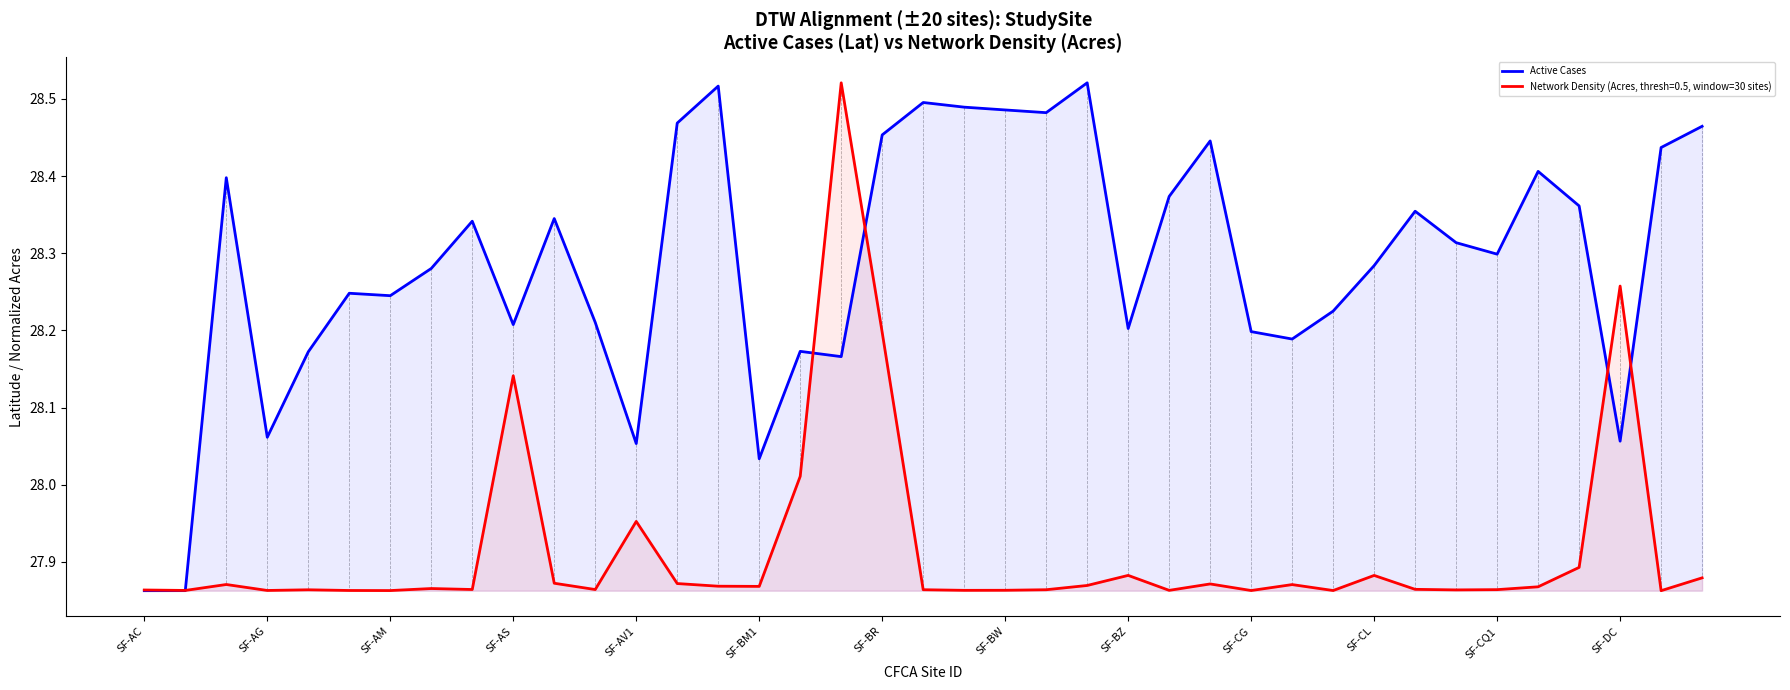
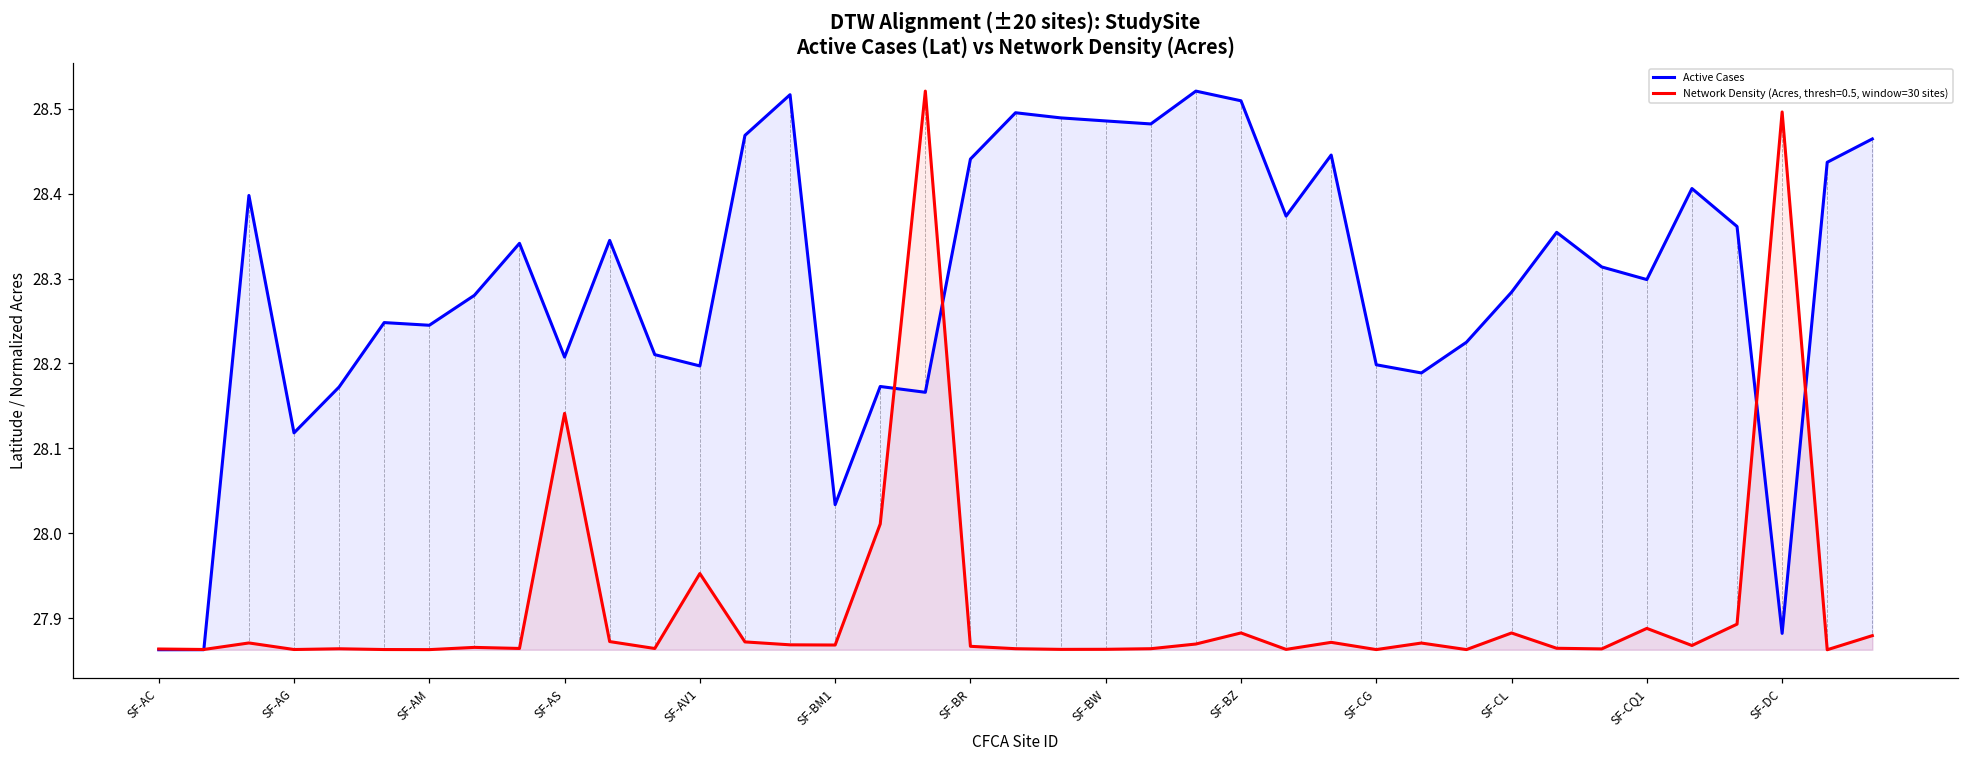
Active Cases, SF-AG: 28.06 -> 28.12
Active Cases, SF-AV1: 28.05 -> 28.20
Active Cases, SF-BR: 28.45 -> 28.44
Network Density (Acres, thresh=0.5, window=30 sites), SF-BR: 28.20 -> 27.87
Active Cases, SF-BZ: 28.20 -> 28.51
Network Density (Acres, thresh=0.5, window=30 sites), SF-CQ1: 27.86 -> 27.89
Active Cases, SF-DC: 28.06 -> 27.88
Network Density (Acres, thresh=0.5, window=30 sites), SF-DC: 28.26 -> 28.50
